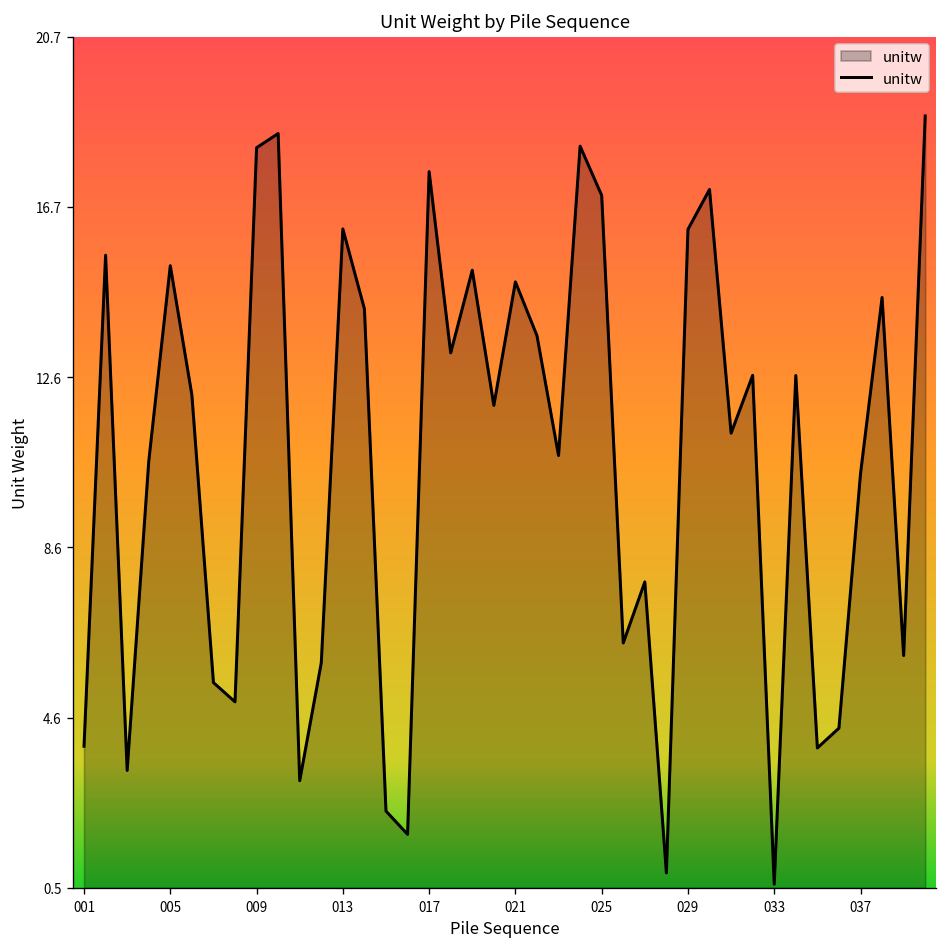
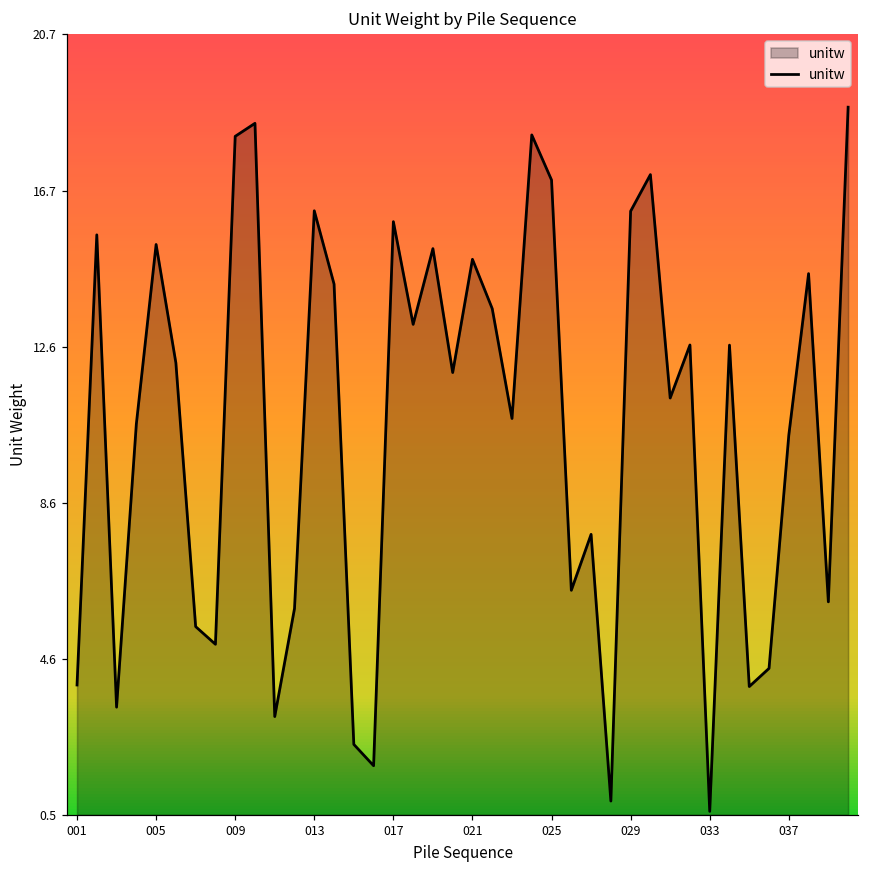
017: 17.5 -> 15.9
